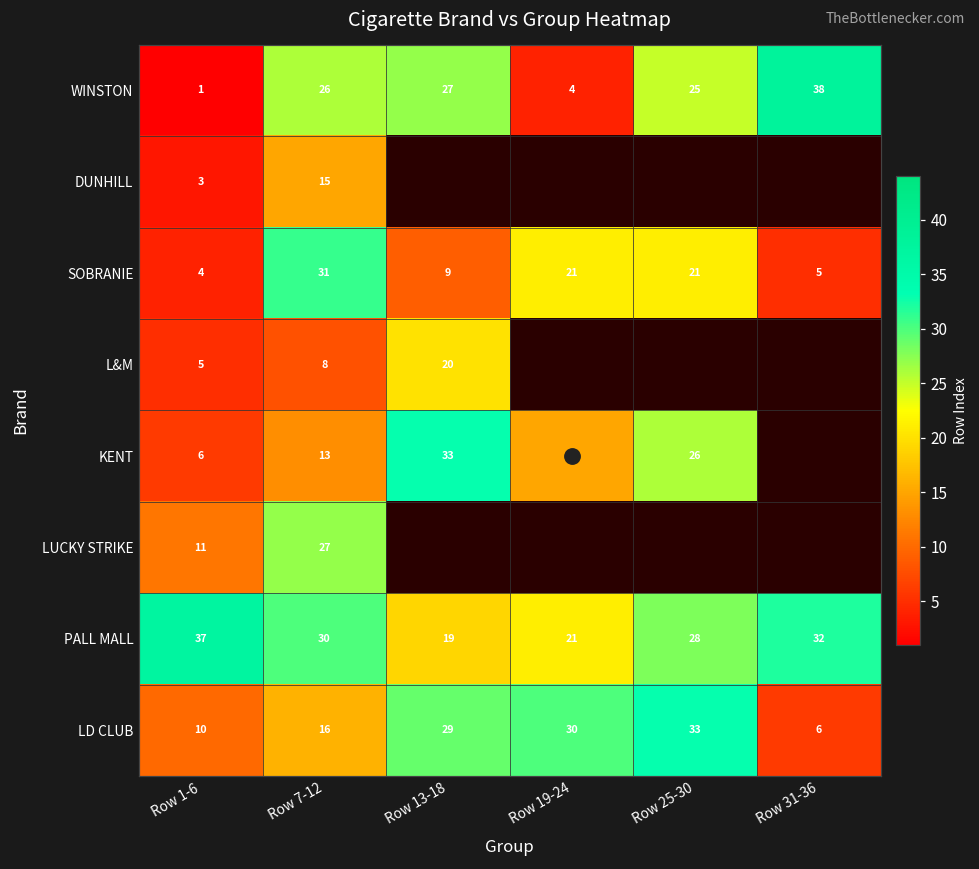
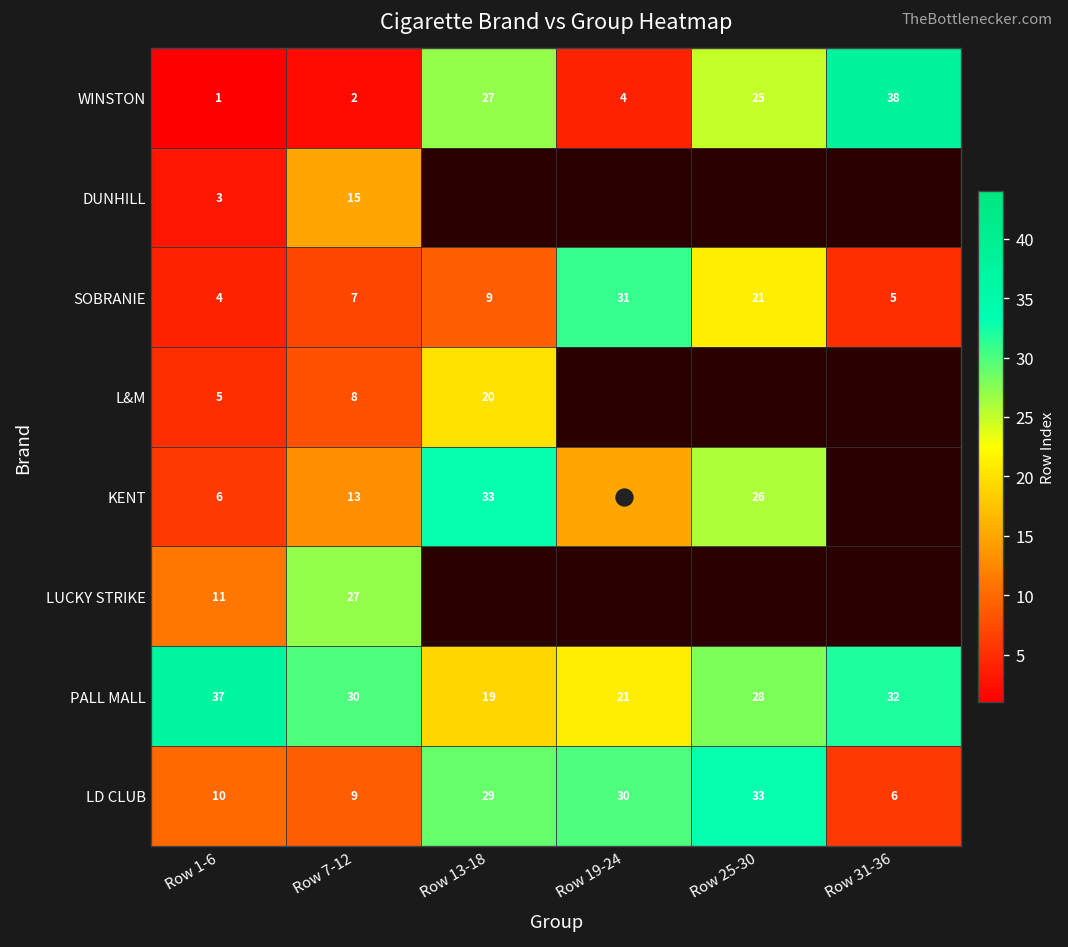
WINSTON, Row 7-12: 26 -> 2
SOBRANIE, Row 7-12: 31 -> 7
SOBRANIE, Row 19-24: 21 -> 31
LD CLUB, Row 7-12: 16 -> 9
